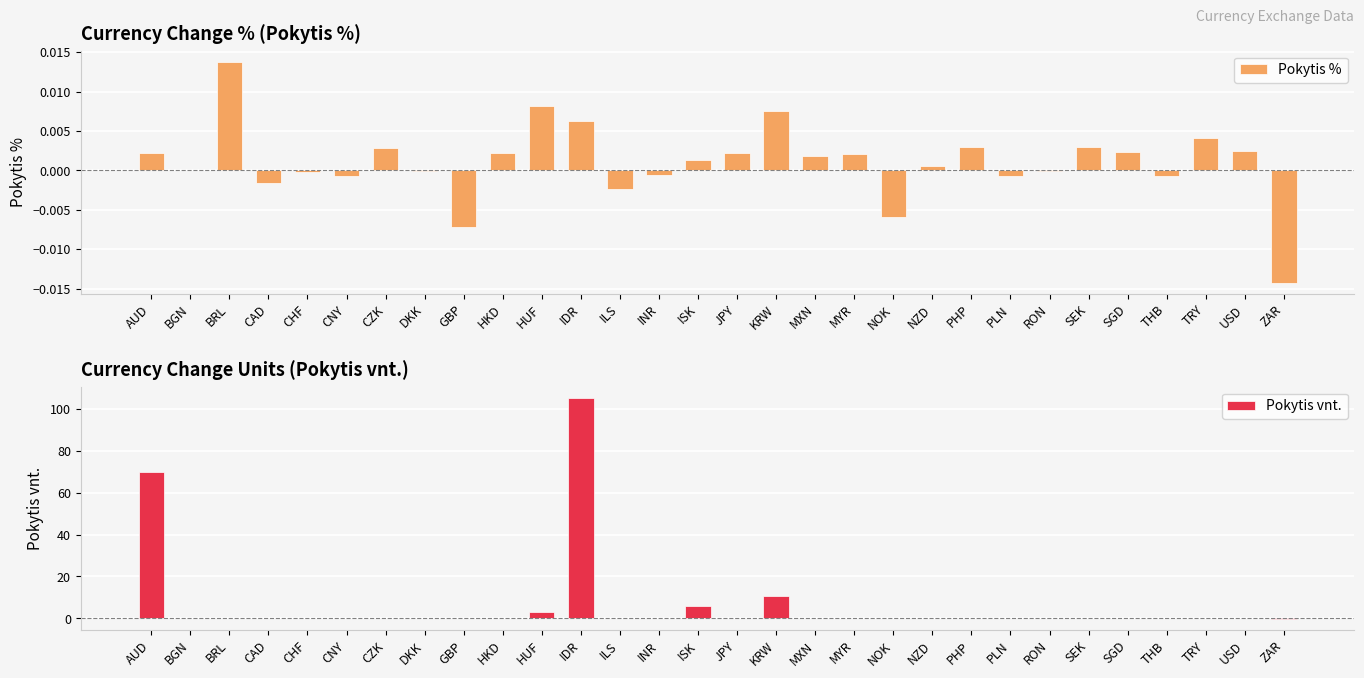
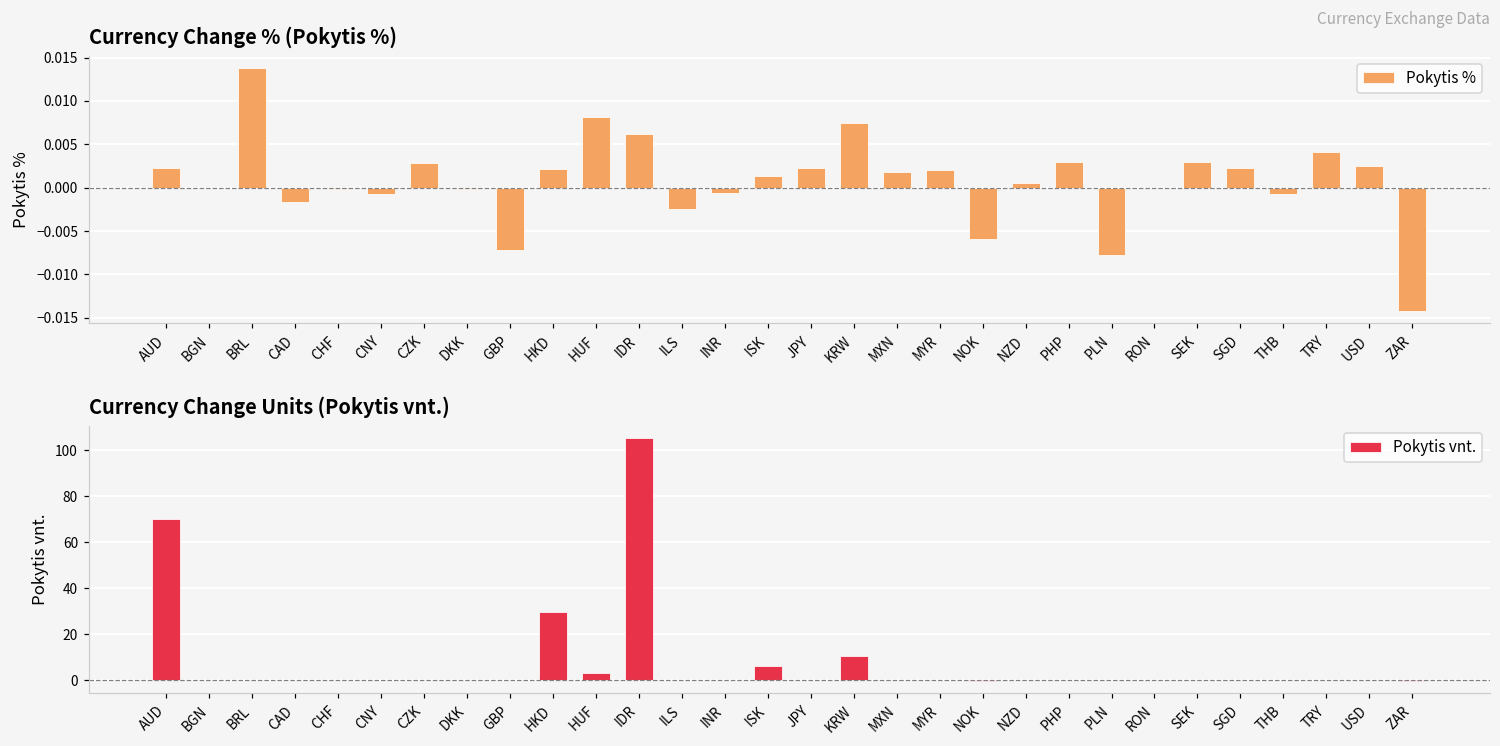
Currency Change % (Pokytis %), PLN: -0.001 -> -0.008
Currency Change Units (Pokytis vnt.), HKD: 0 -> 29
